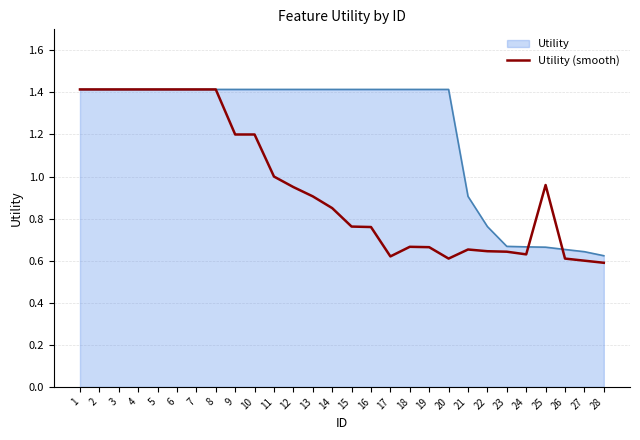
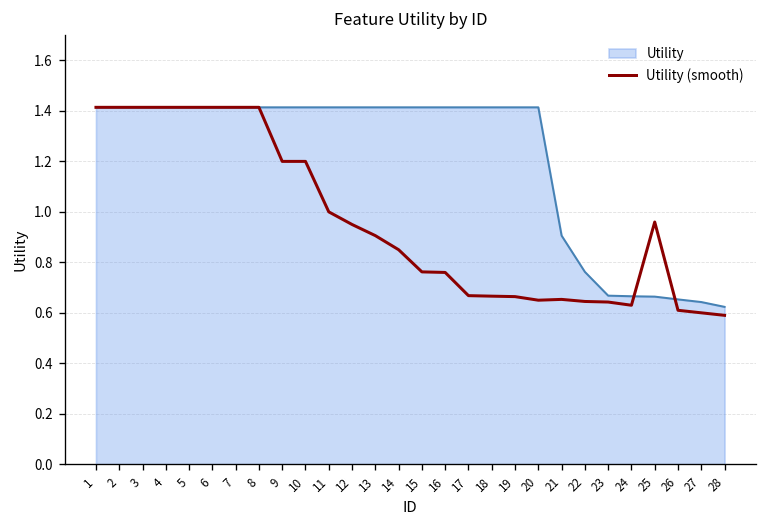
Utility (smooth), 17: 0.62 -> 0.67
Utility (smooth), 20: 0.61 -> 0.65
